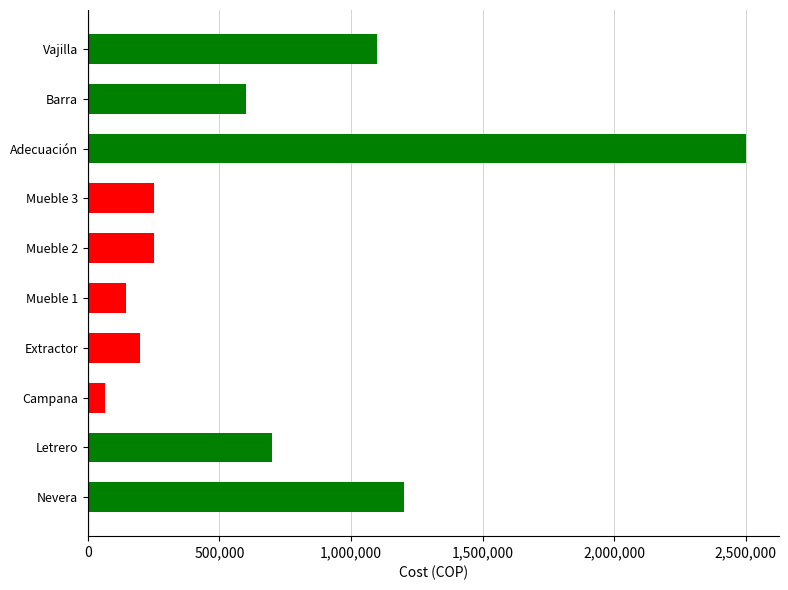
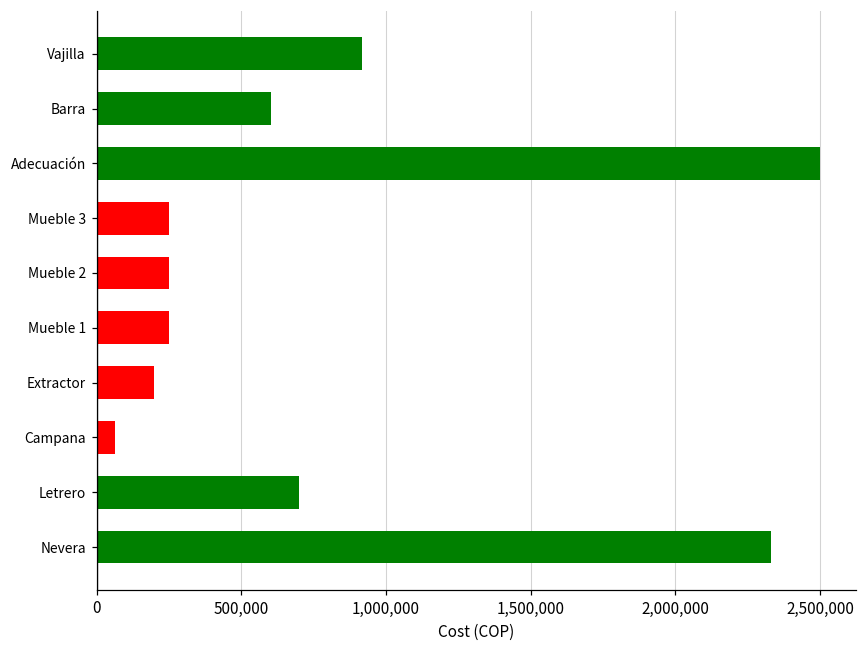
Vajilla: 1,100,000 -> 920,000
Mueble 1: 150,000 -> 250,000
Nevera: 1,200,000 -> 2,330,000
